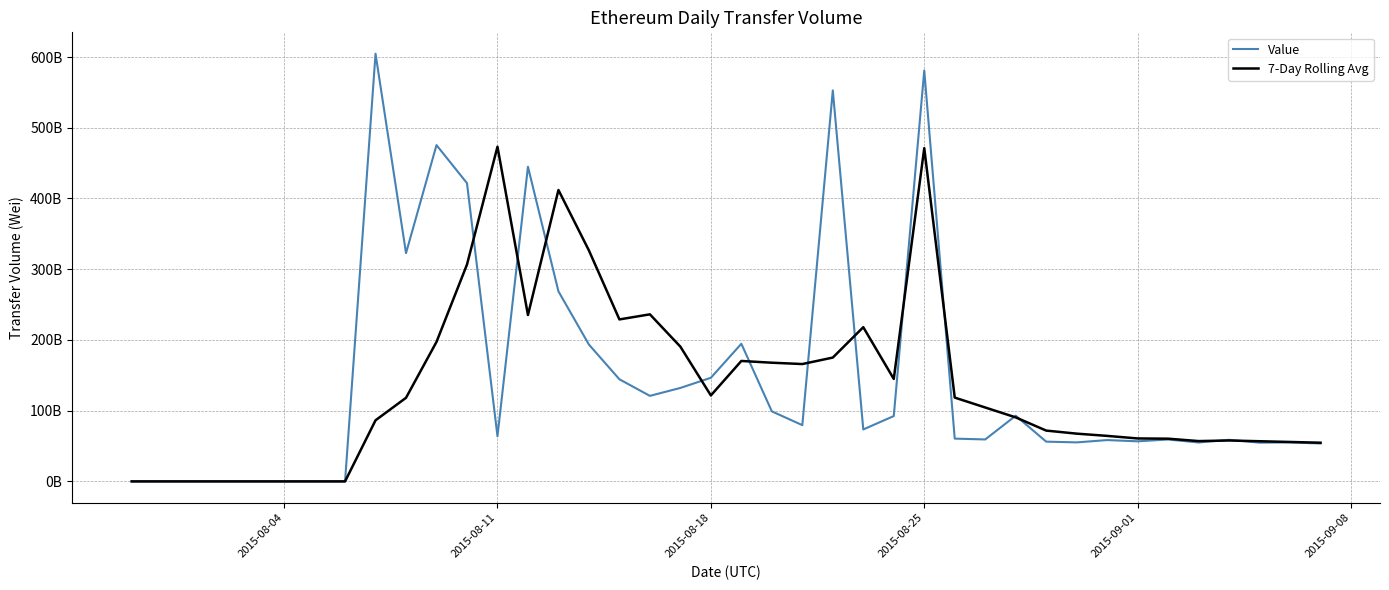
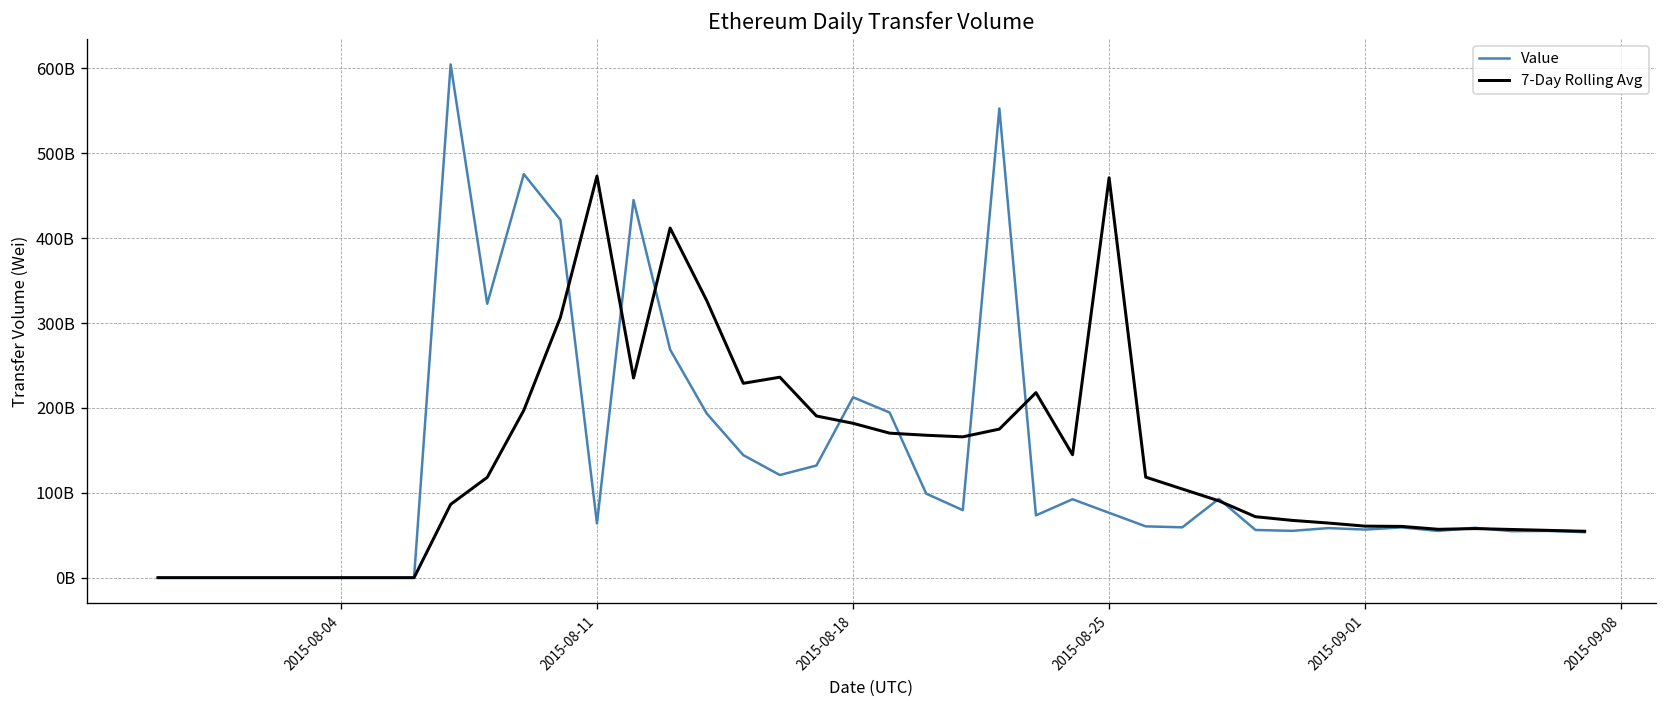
Value, 2015-08-18: 150000000000 -> 210000000000
7-Day Rolling Avg, 2015-08-18: 120000000000 -> 180000000000
Value, 2015-08-25: 580000000000 -> 80000000000
